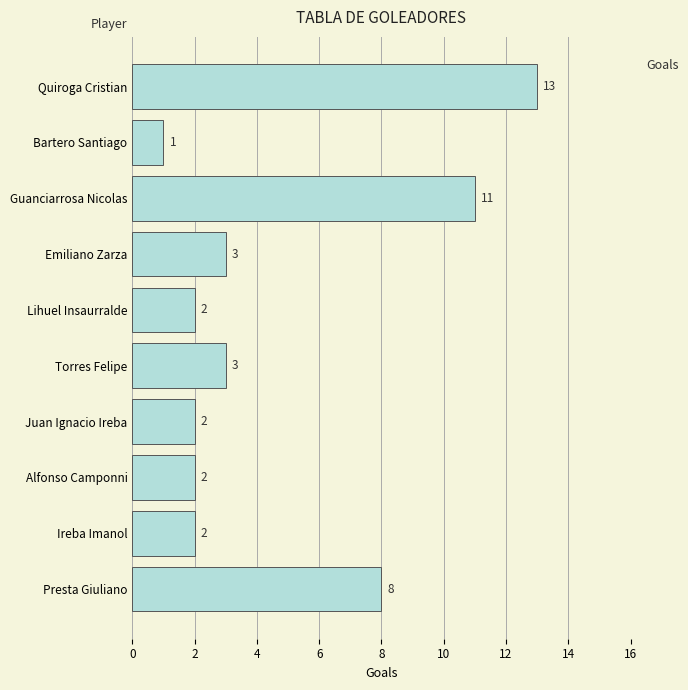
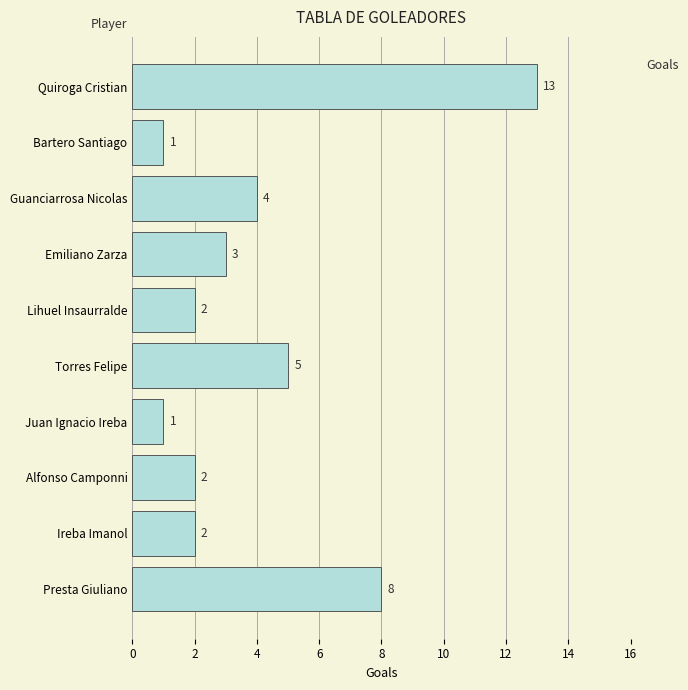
Guanciarrosa Nicolas: 11 -> 4
Torres Felipe: 3 -> 5
Juan Ignacio Ireba: 2 -> 1
